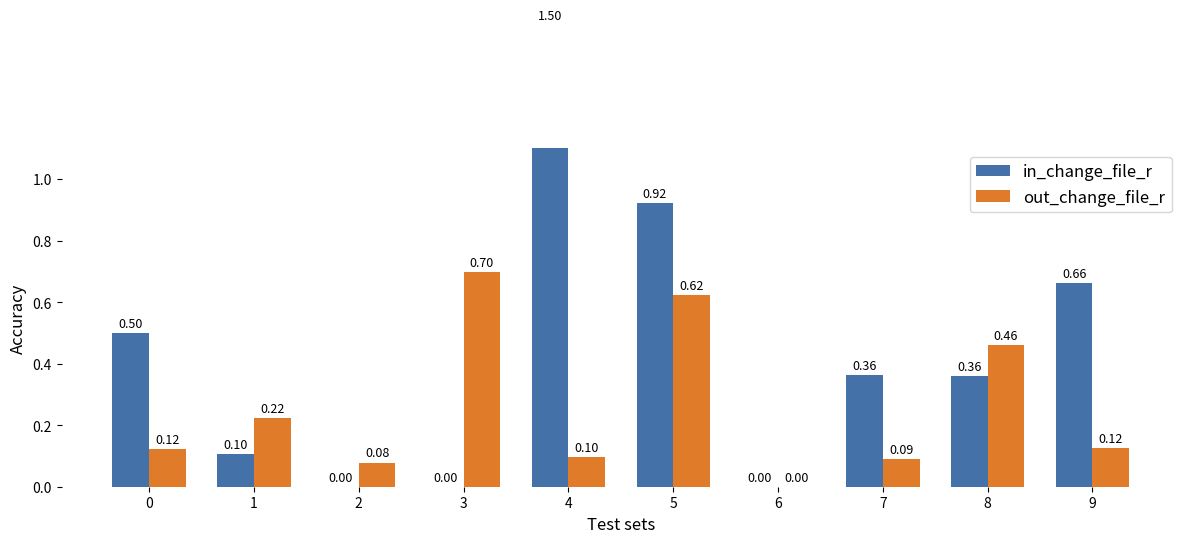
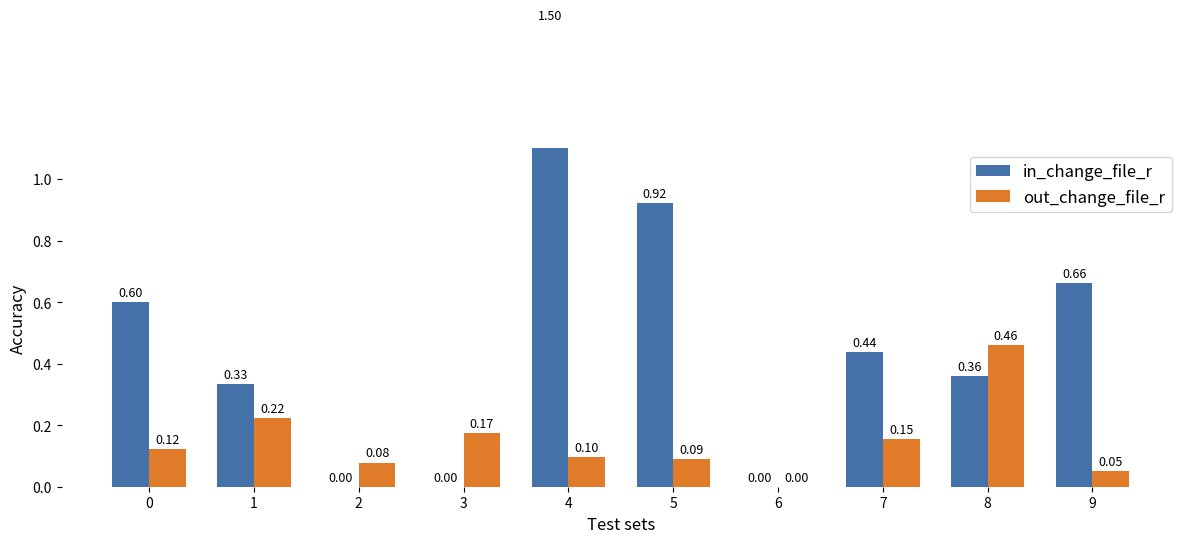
in_change_file_r, 0: 0.50 -> 0.60
in_change_file_r, 1: 0.10 -> 0.33
out_change_file_r, 3: 0.70 -> 0.17
out_change_file_r, 5: 0.62 -> 0.09
in_change_file_r, 7: 0.36 -> 0.44
out_change_file_r, 7: 0.09 -> 0.15
out_change_file_r, 9: 0.12 -> 0.05
